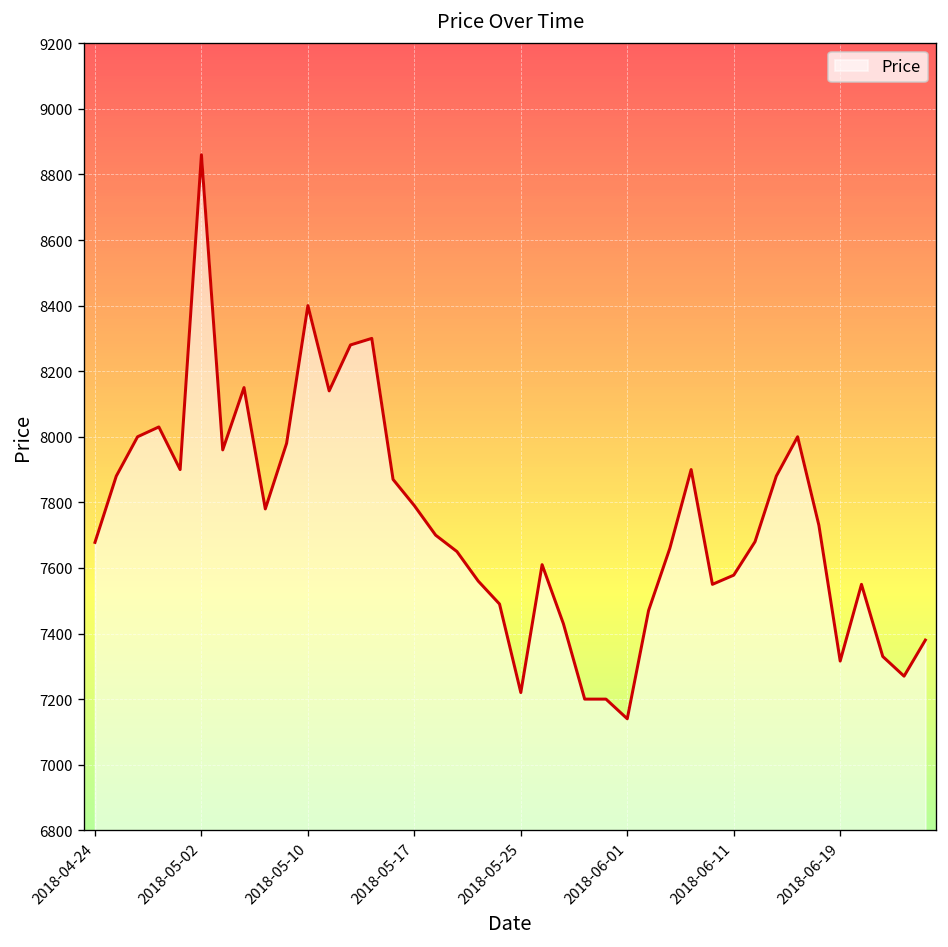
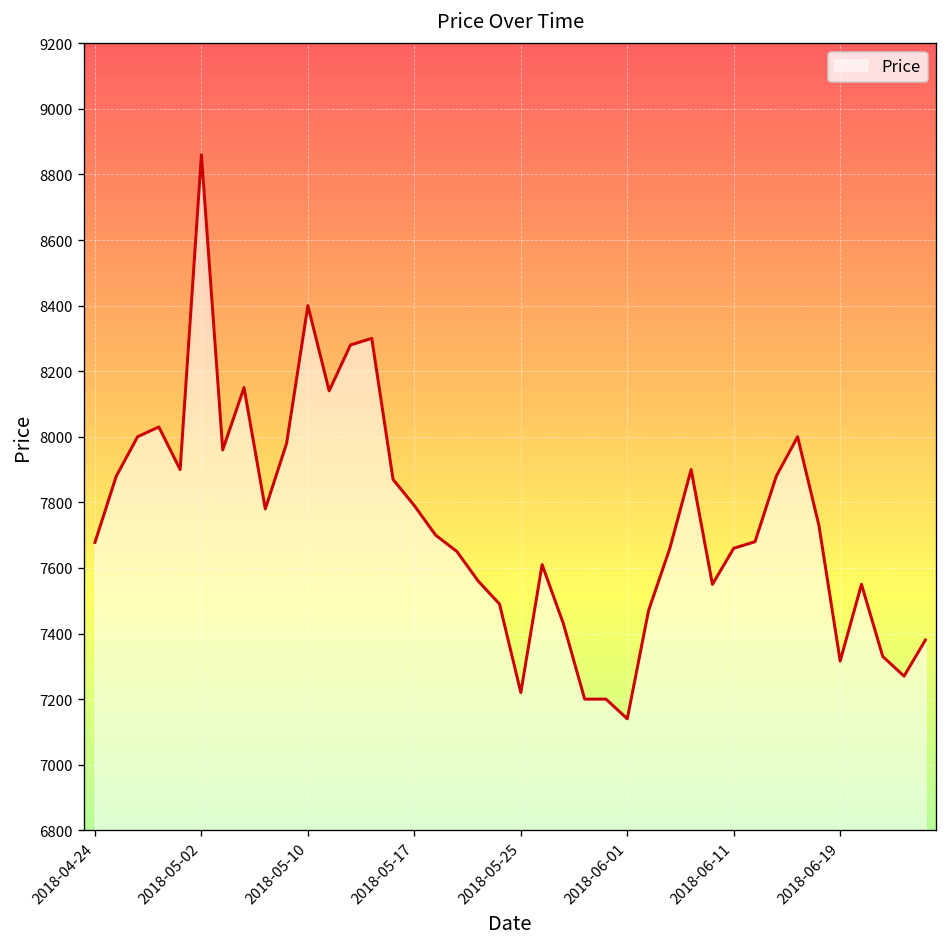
2018-06-11: 7580 -> 7660
